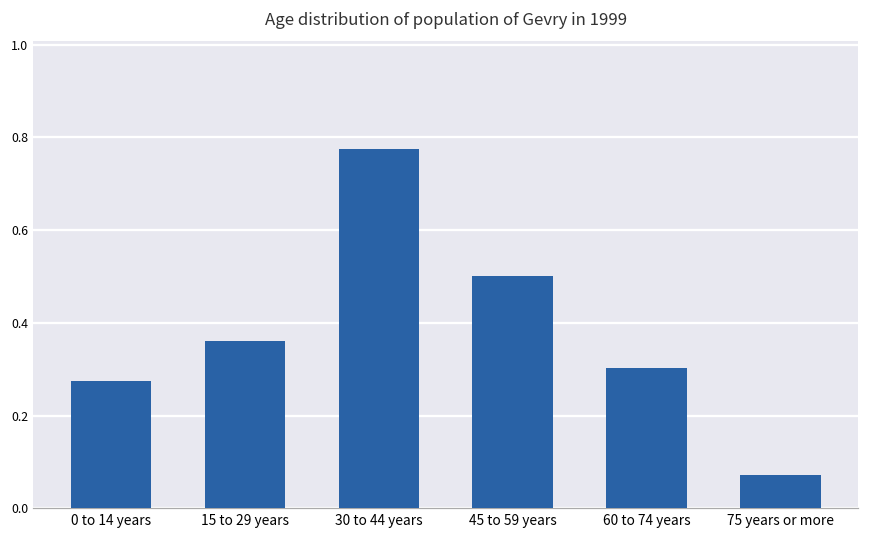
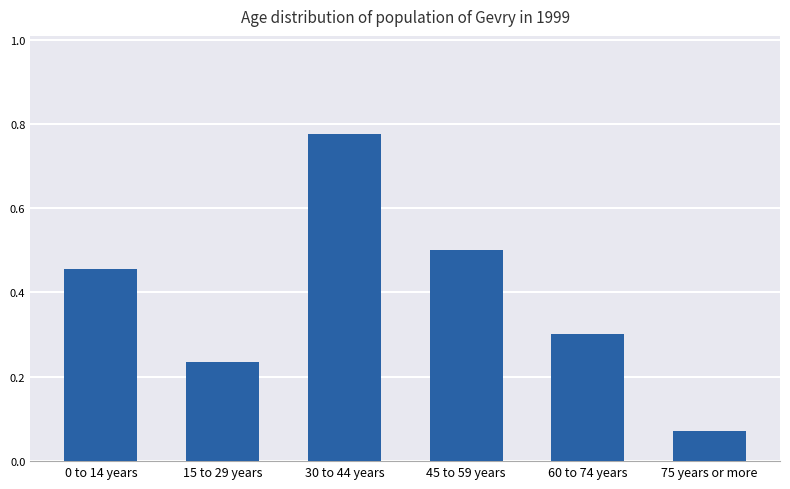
0 to 14 years: 0.27 -> 0.45
15 to 29 years: 0.36 -> 0.24
